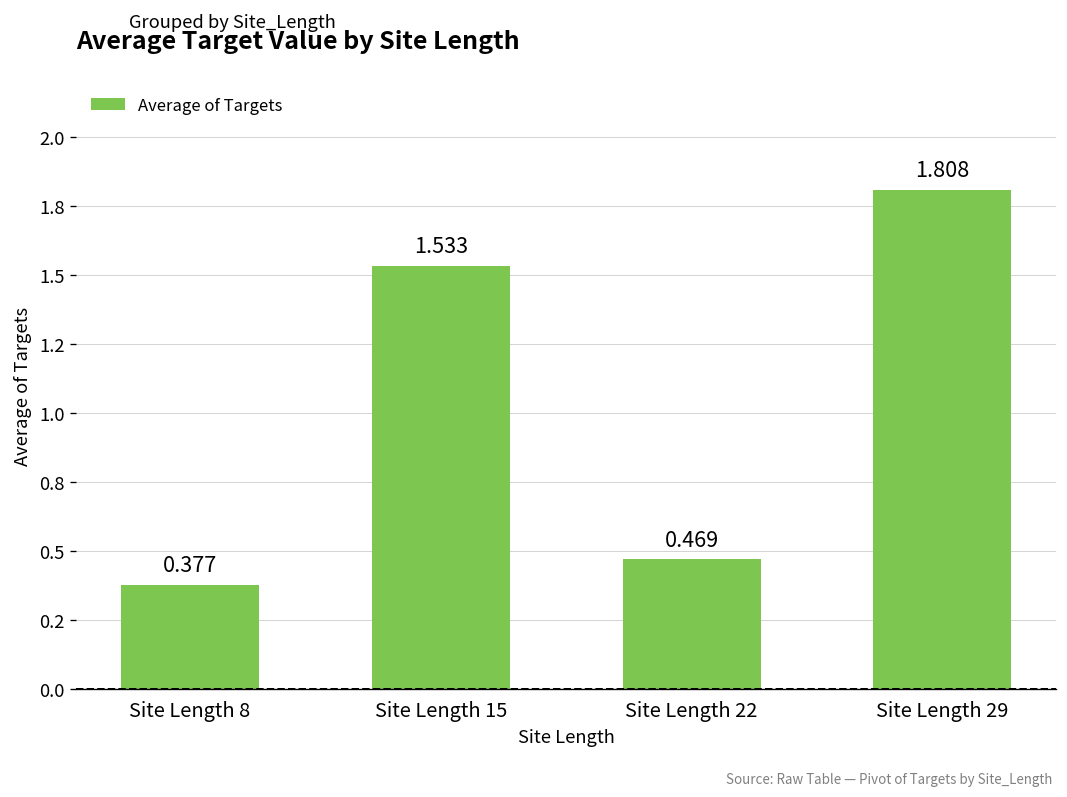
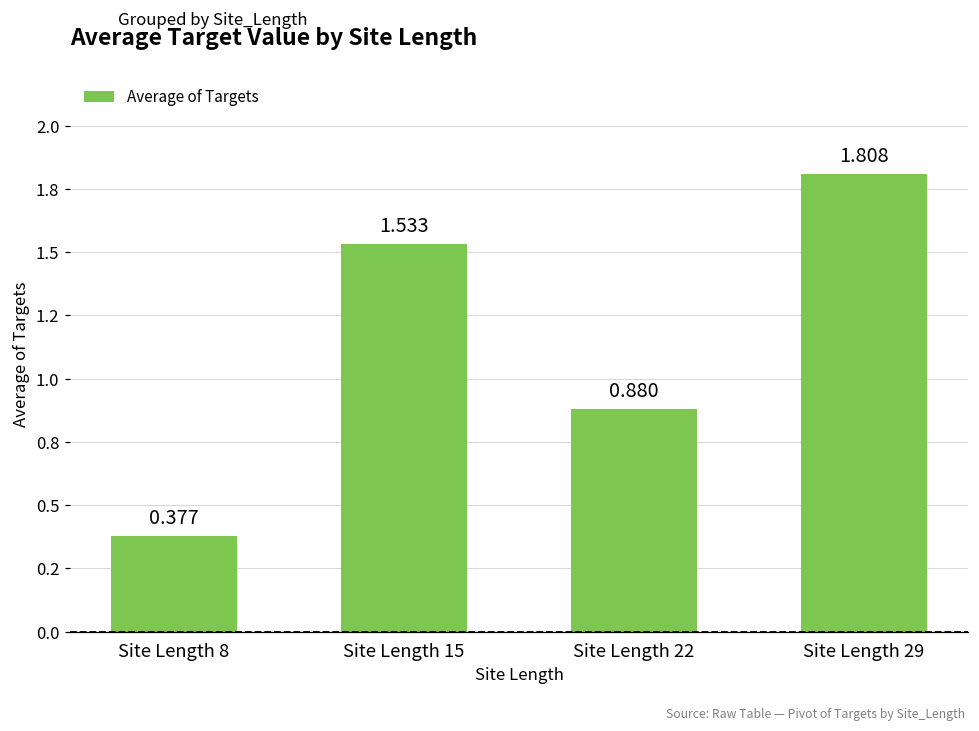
Site Length 22: 0.469 -> 0.880
